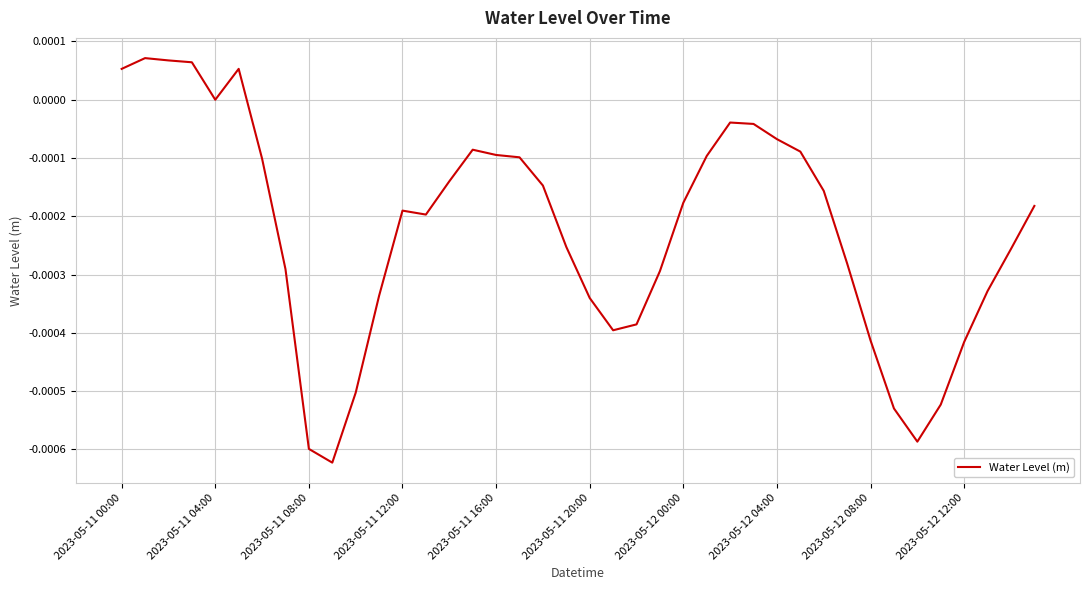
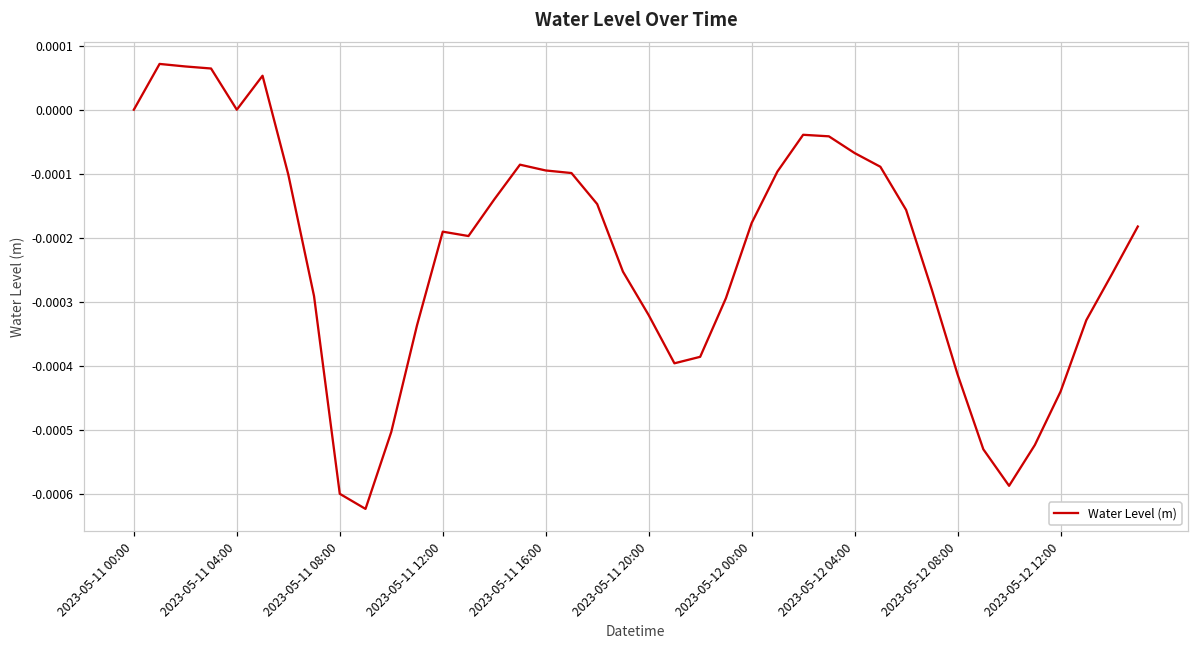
2023-05-11 00:00: 0.0001 -> 0.0000
2023-05-11 20:00: -0.00034 -> -0.00032
2023-05-12 12:00: -0.00042 -> -0.00044
